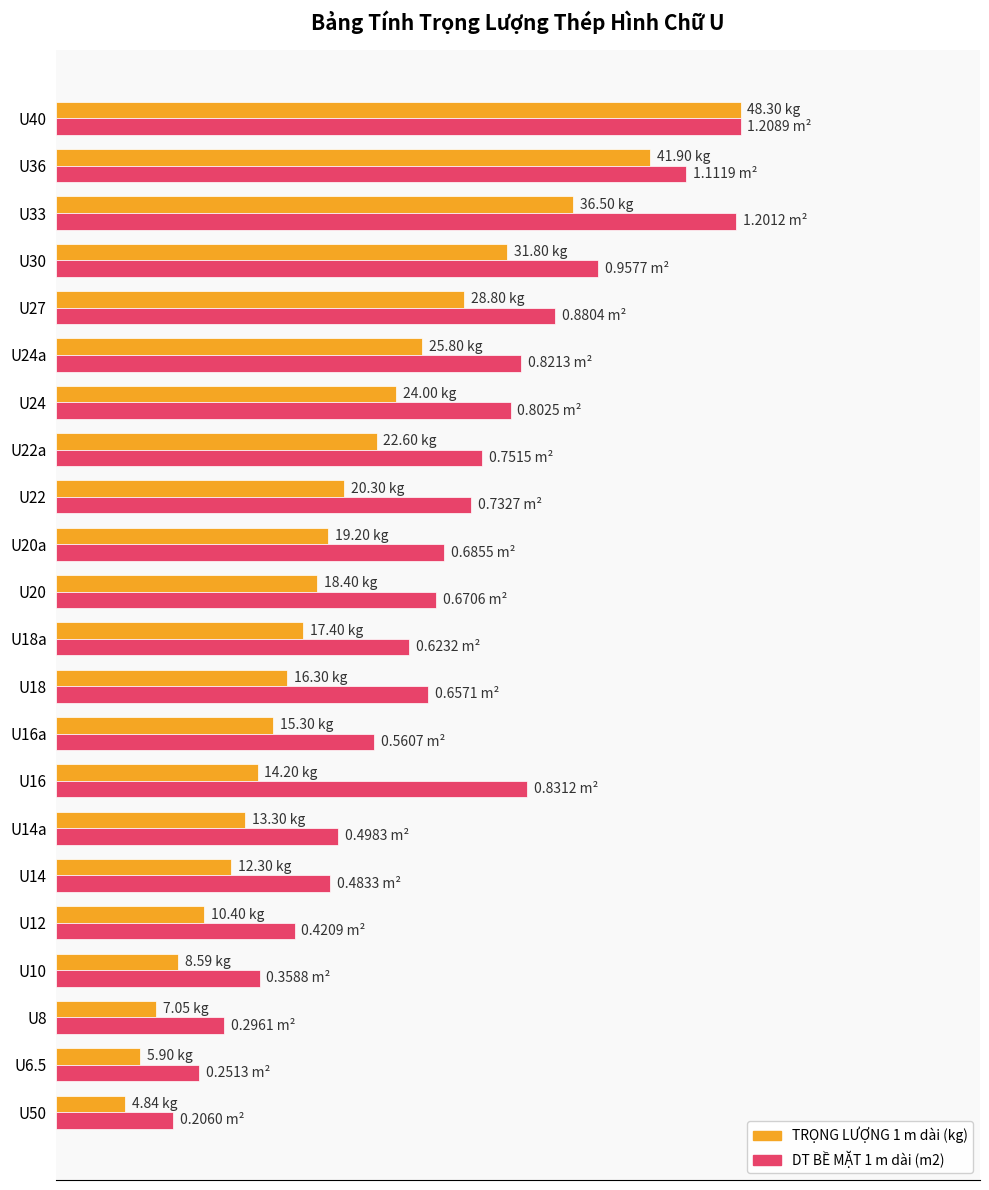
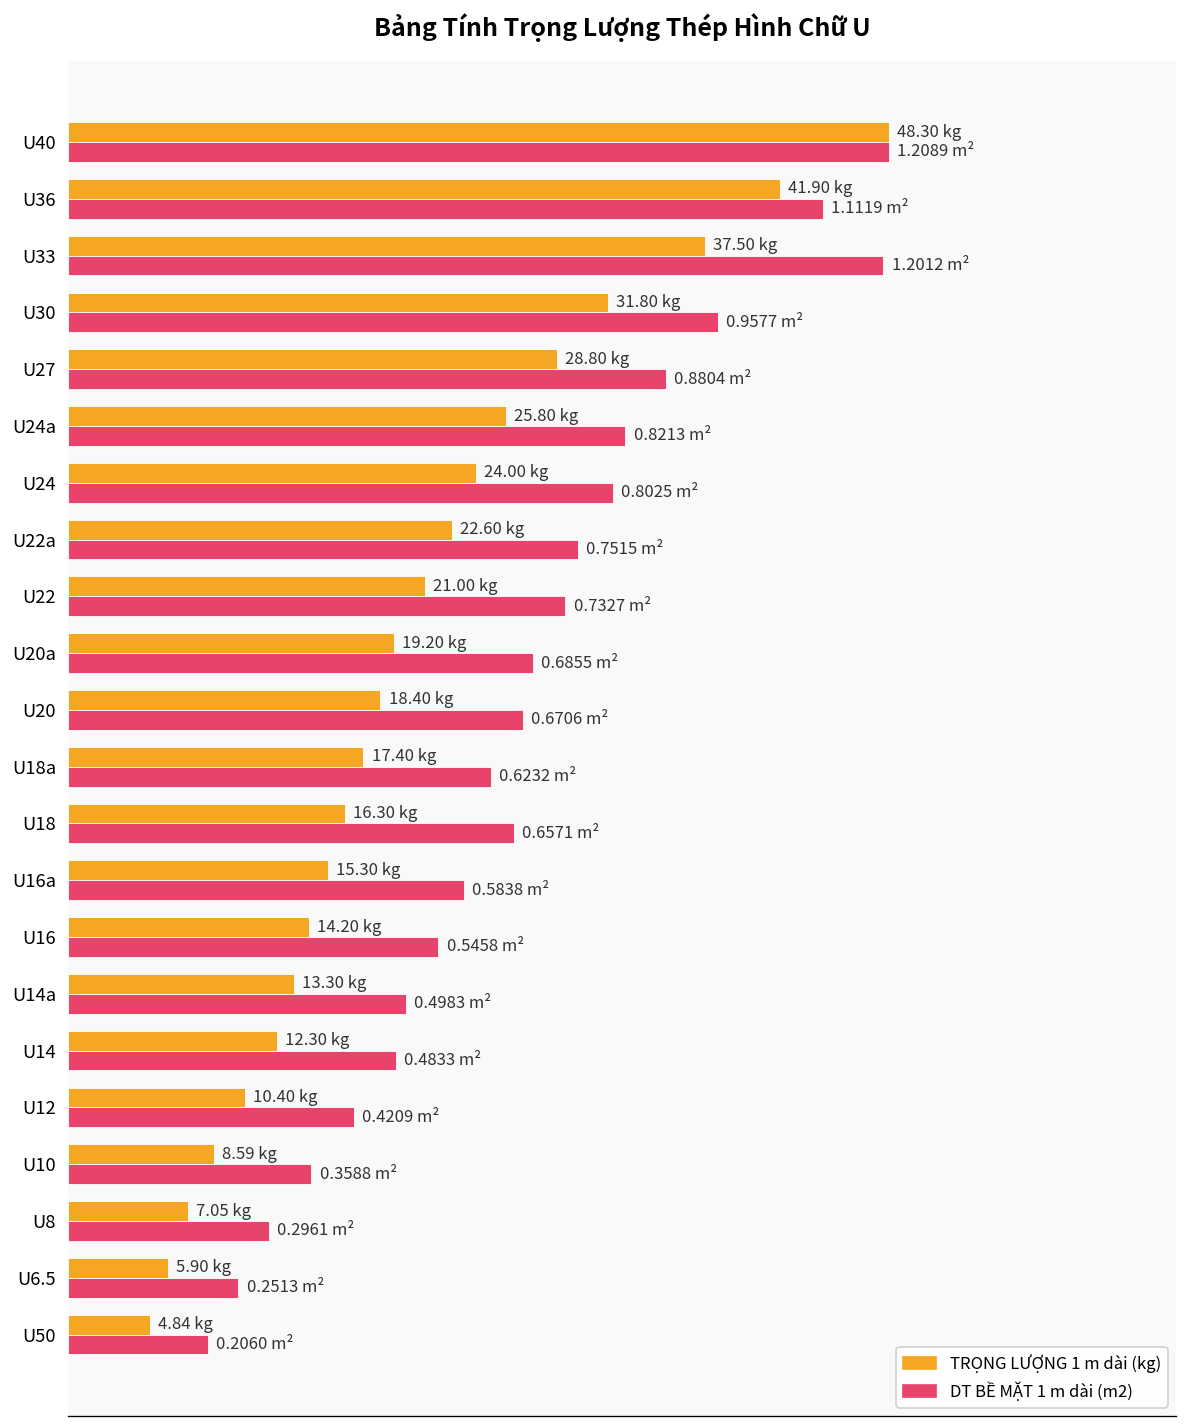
TRỌNG LƯỢNG 1 m dài (kg), U33: 36.50 -> 37.50
TRỌNG LƯỢNG 1 m dài (kg), U22: 20.30 -> 21.00
DT BỀ MẶT 1 m dài (m2), U16a: 0.5607 -> 0.5838
DT BỀ MẶT 1 m dài (m2), U16: 0.8312 -> 0.5458
